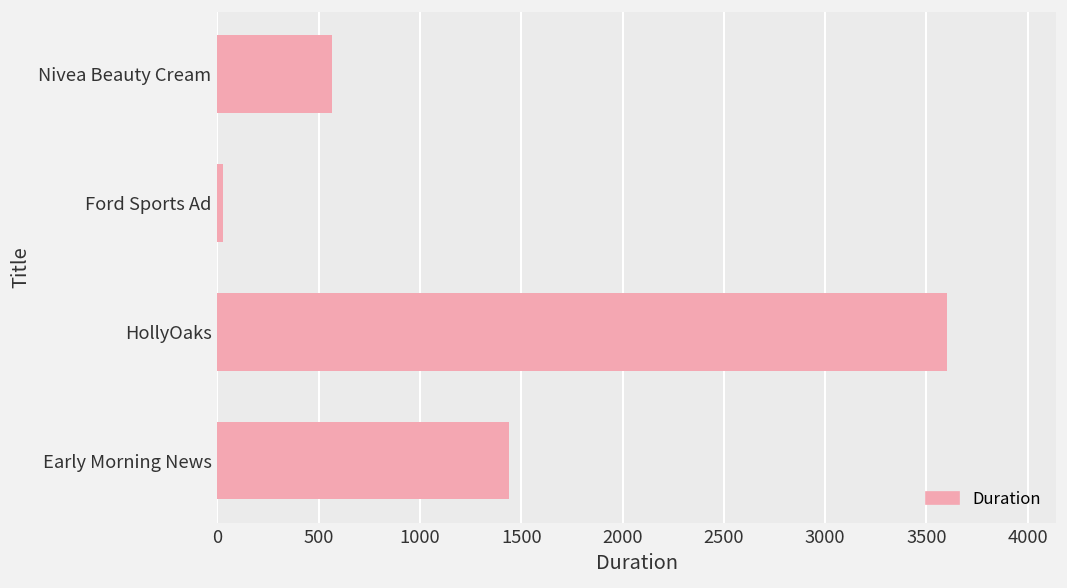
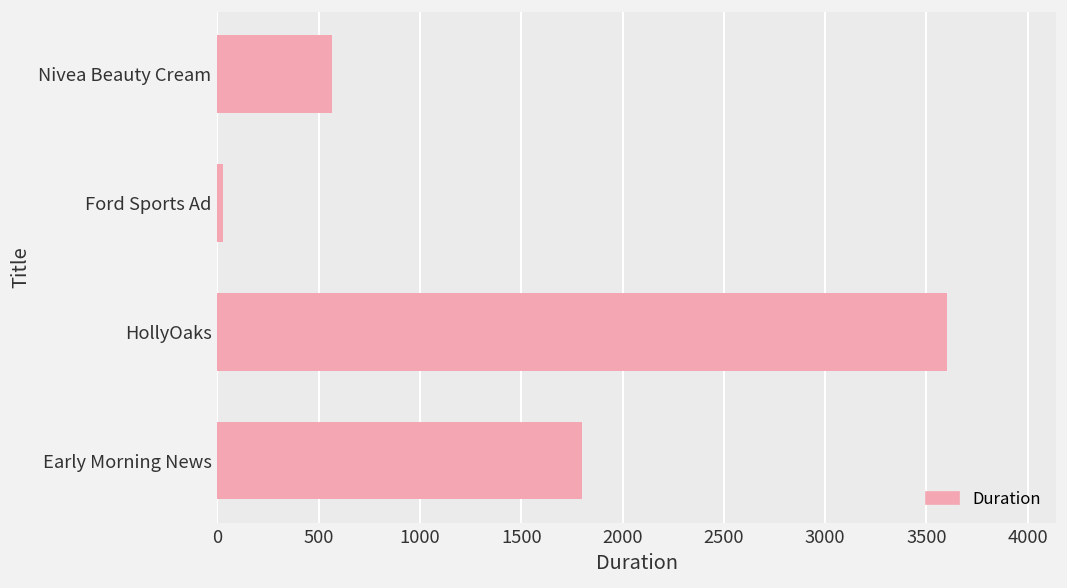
Early Morning News: 1440 -> 1800
